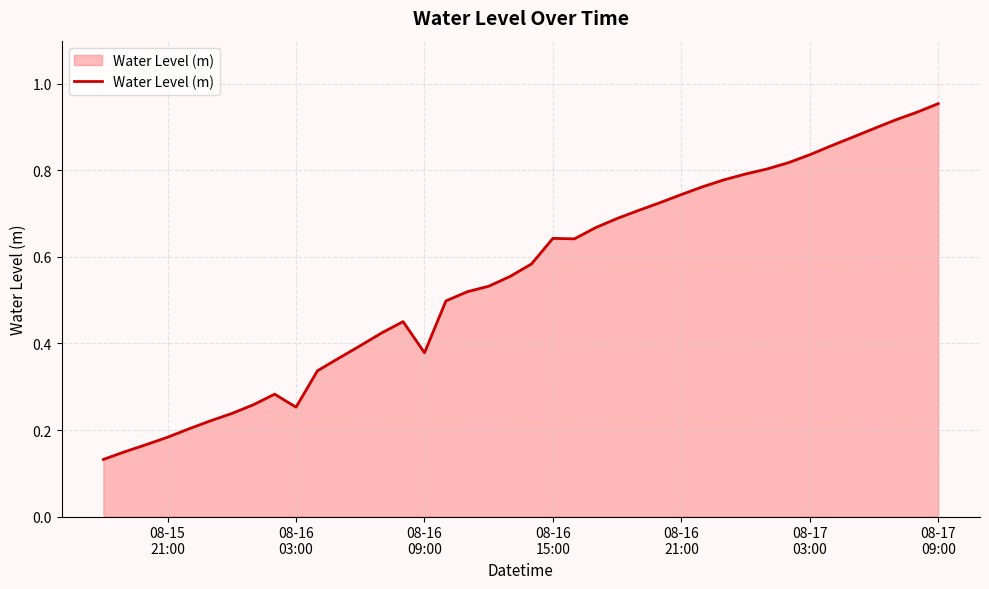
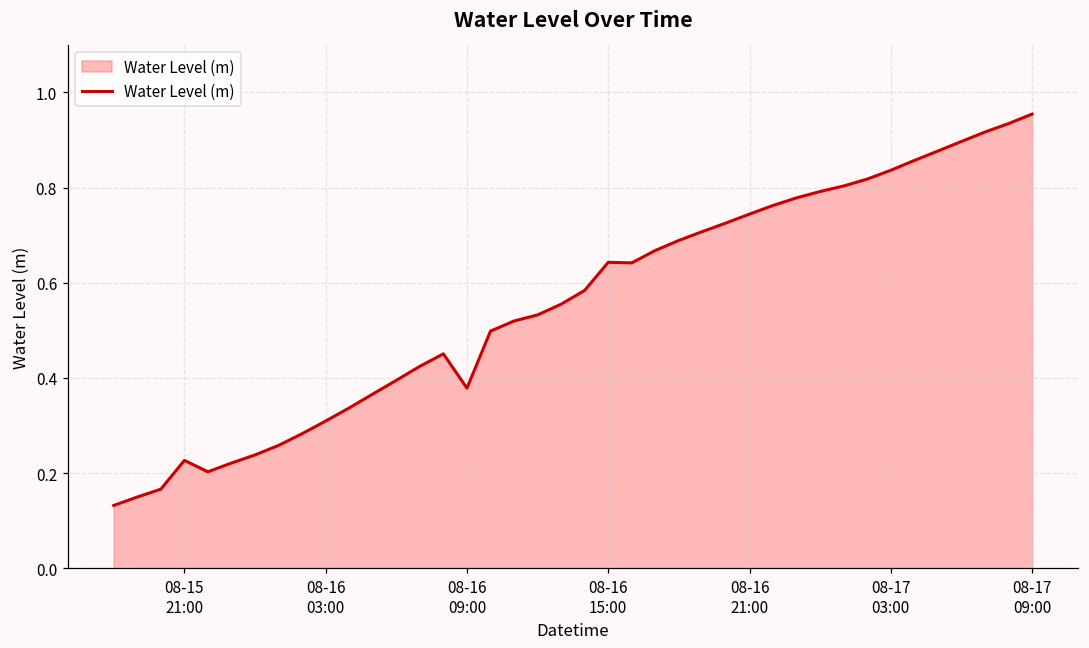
08-15 21:00: 0.18 -> 0.23
08-16 03:00: 0.25 -> 0.31
